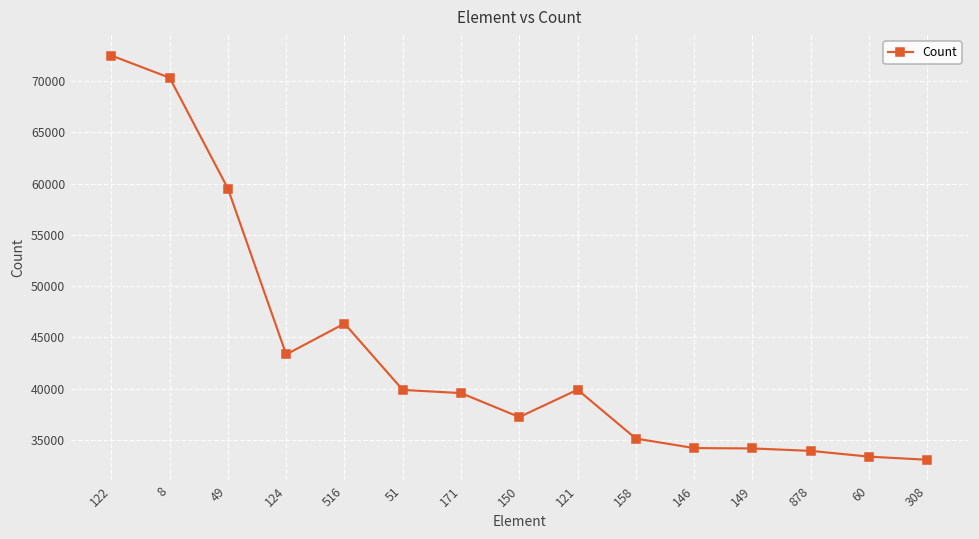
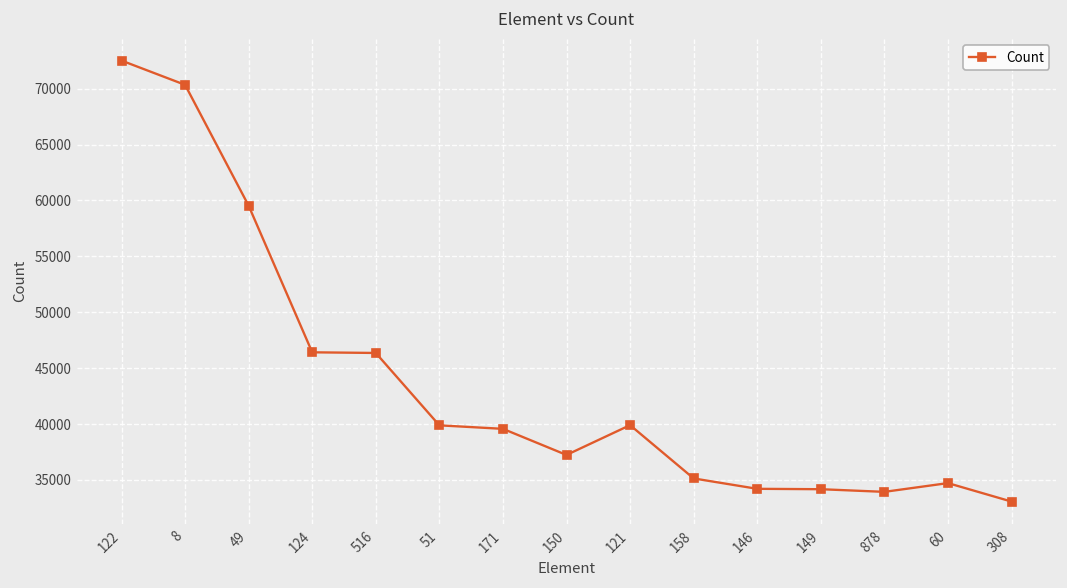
124: 43000 -> 46000
60: 33000 -> 35000
